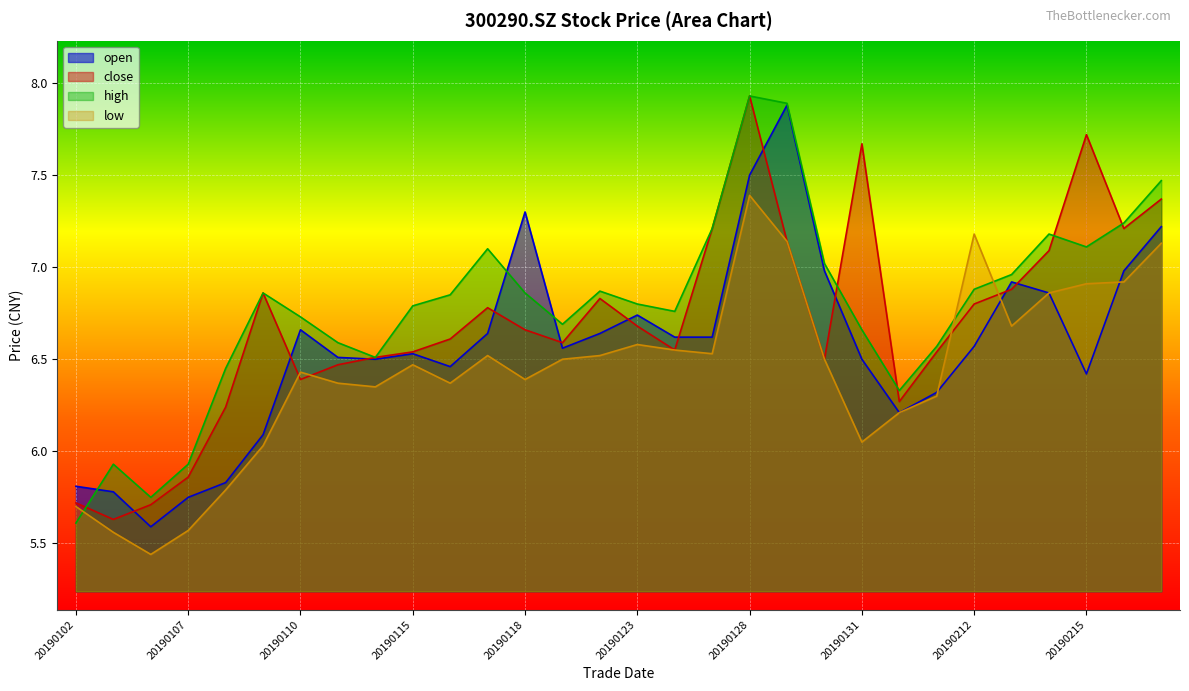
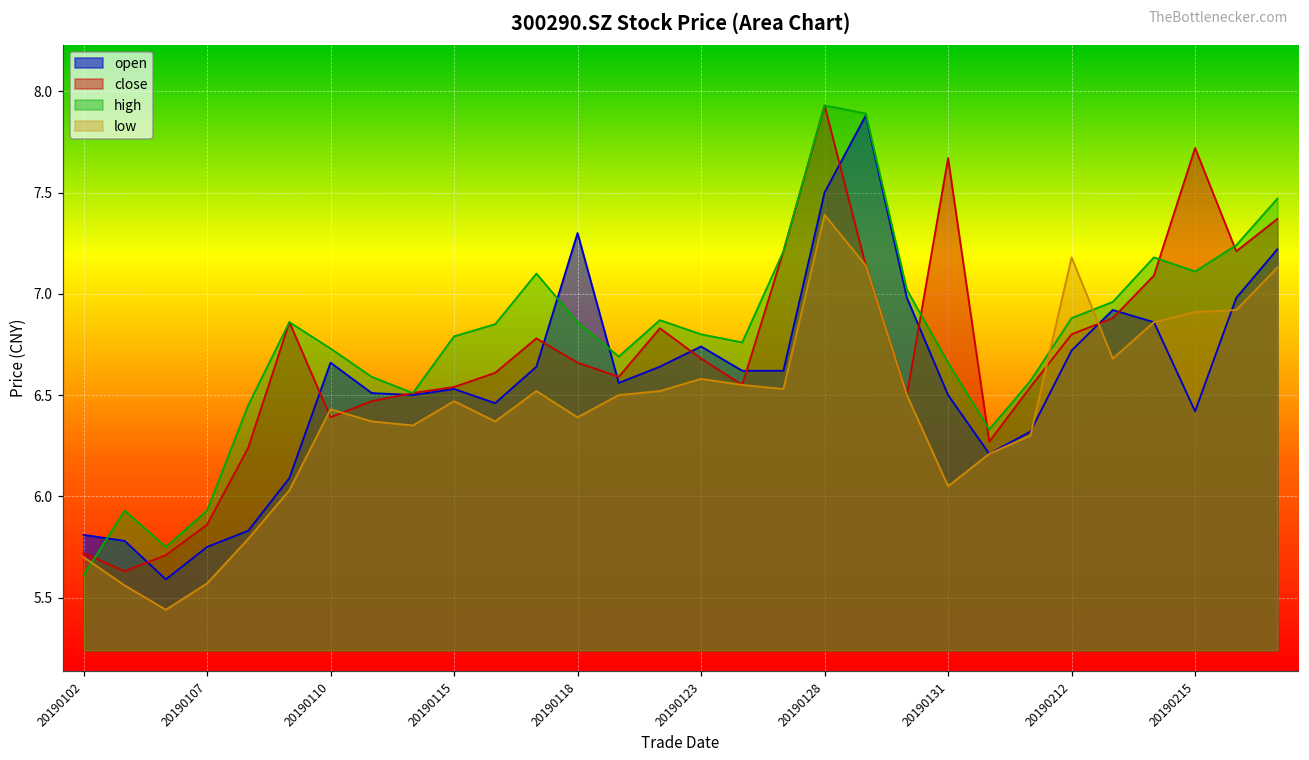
open, 20190212: 6.57 -> 6.72
